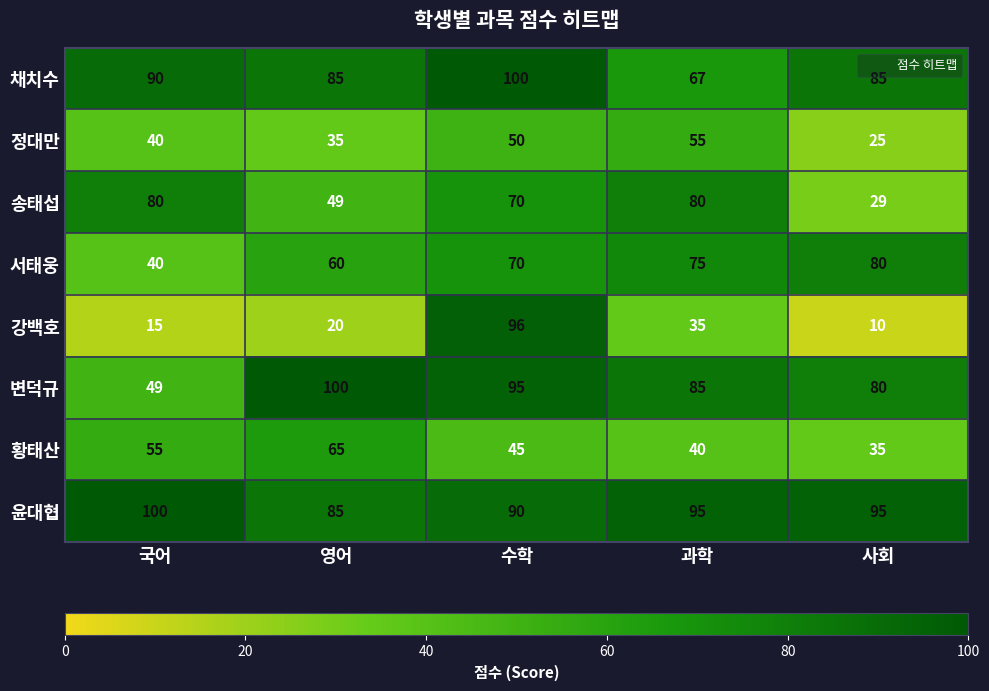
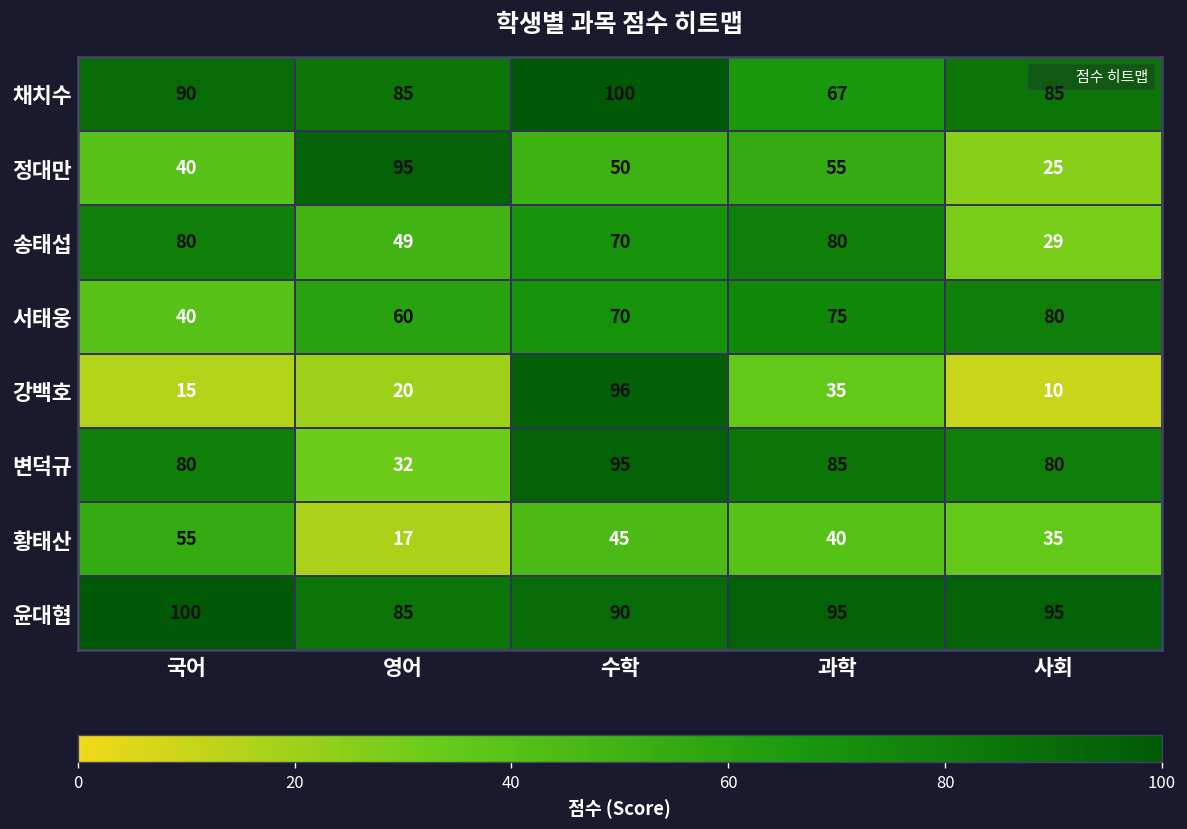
정대만, 영어: 35 -> 95
변덕규, 국어: 49 -> 80
변덕규, 영어: 100 -> 32
황태산, 영어: 65 -> 17
